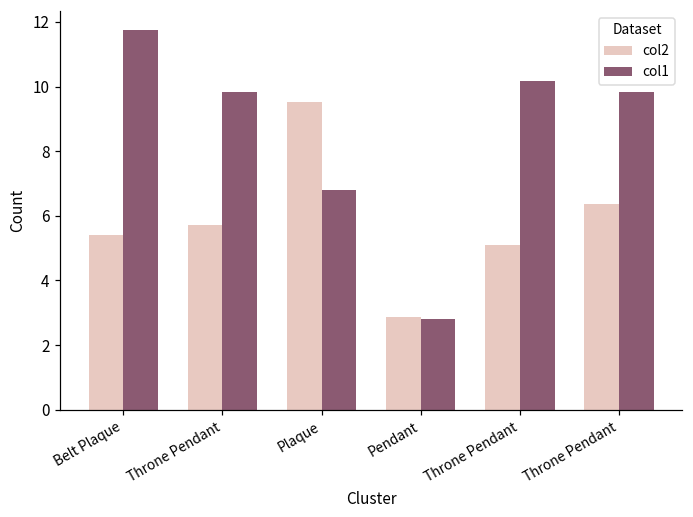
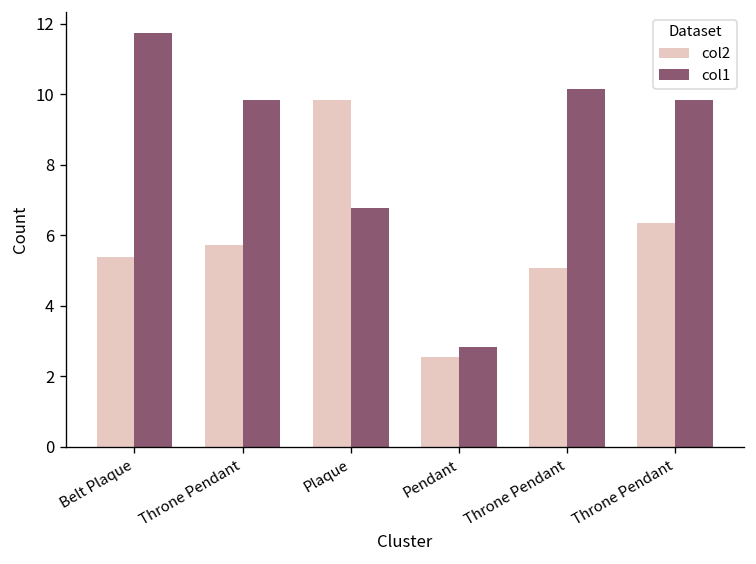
col2, Plaque: 9.5 -> 9.8
col2, Pendant: 2.9 -> 2.6
